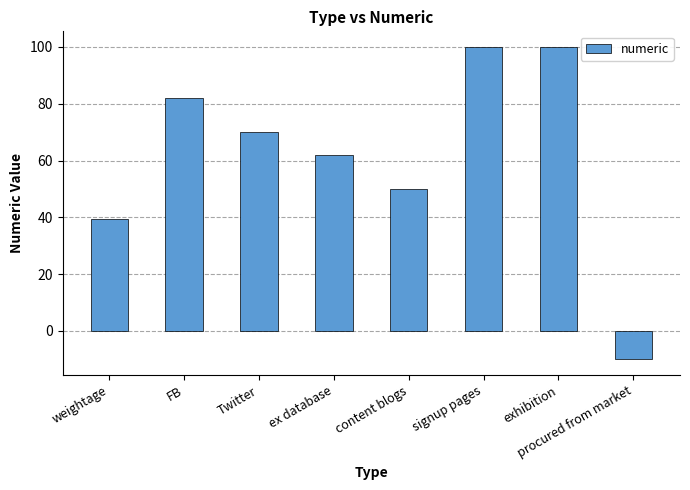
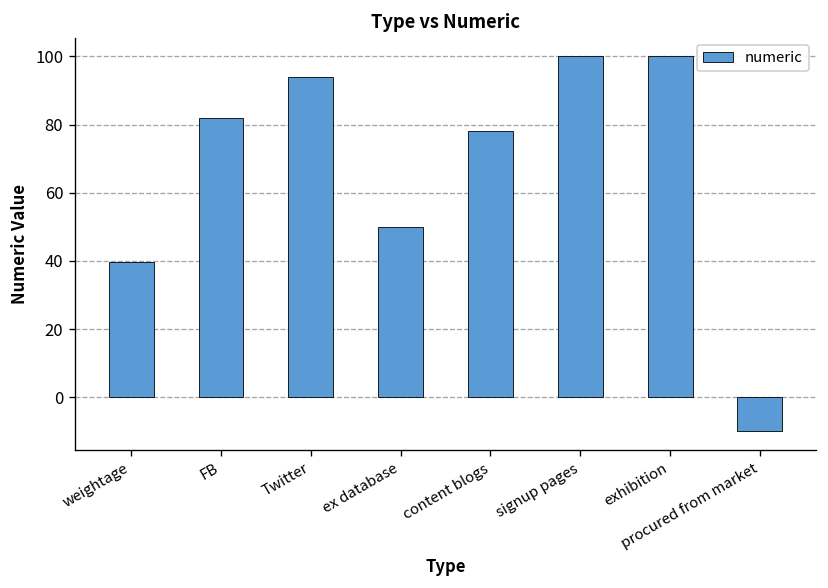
Twitter: 70 -> 94
ex database: 62 -> 50
content blogs: 50 -> 78
